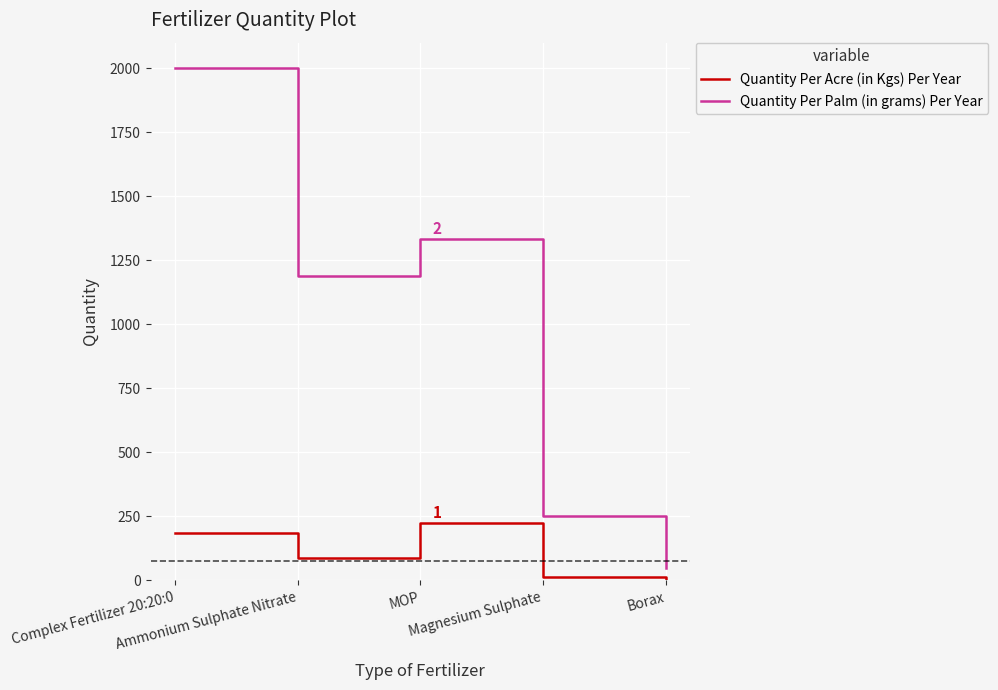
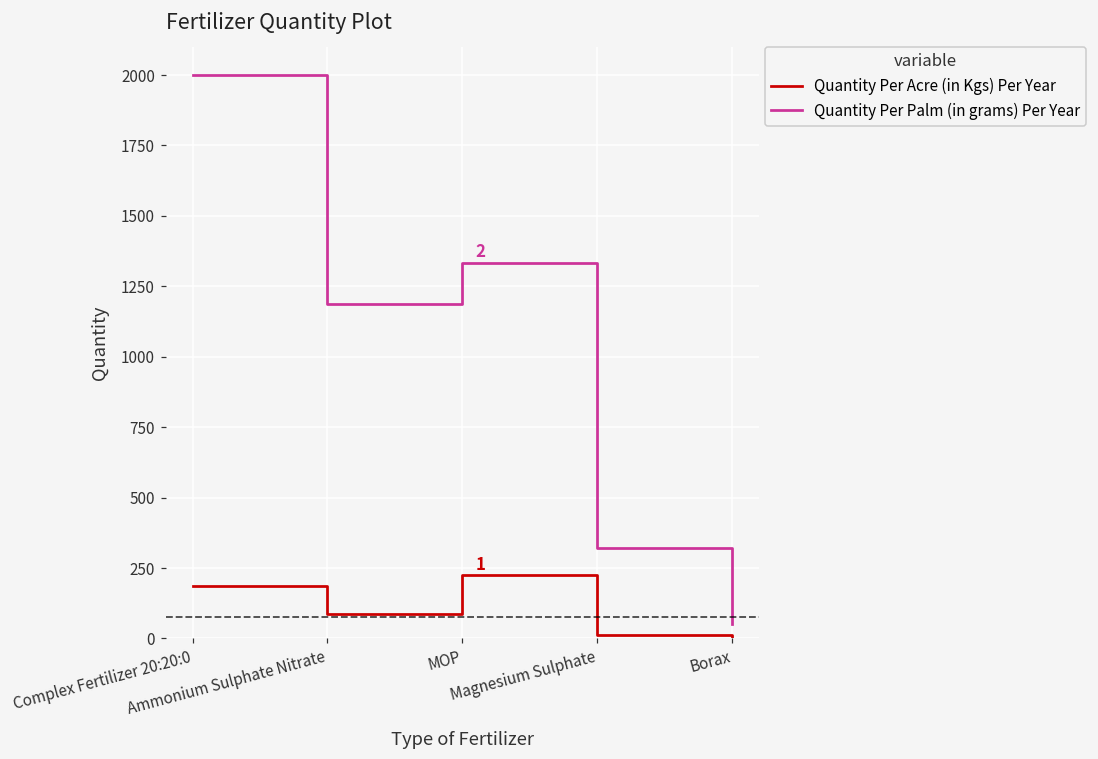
Quantity Per Palm (in grams) Per Year, Magnesium Sulphate: 250 -> 320
